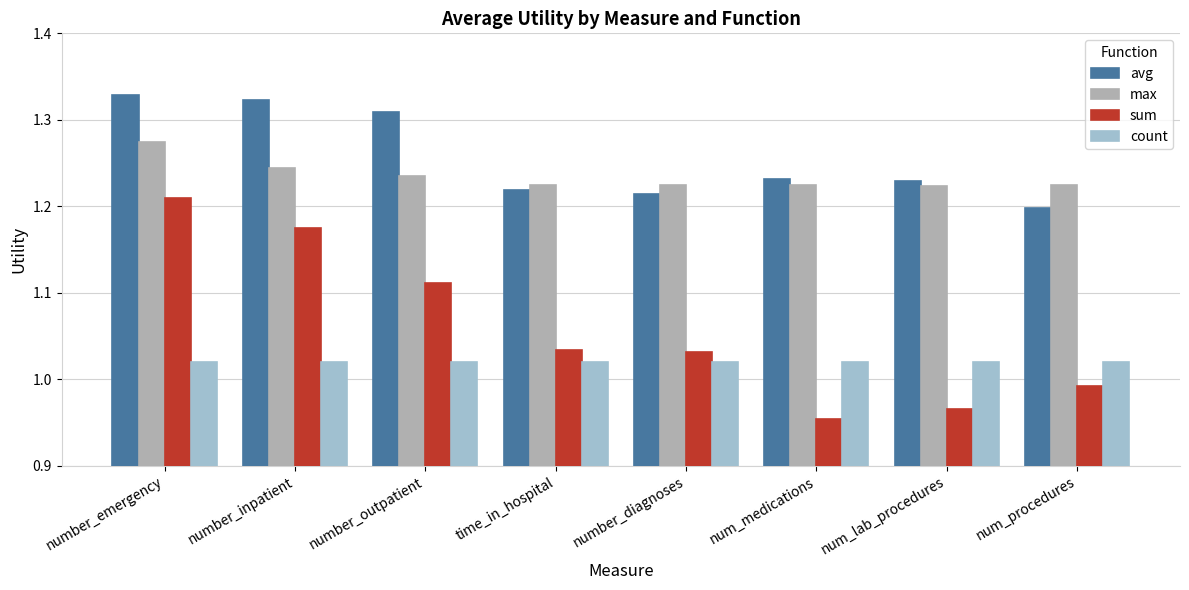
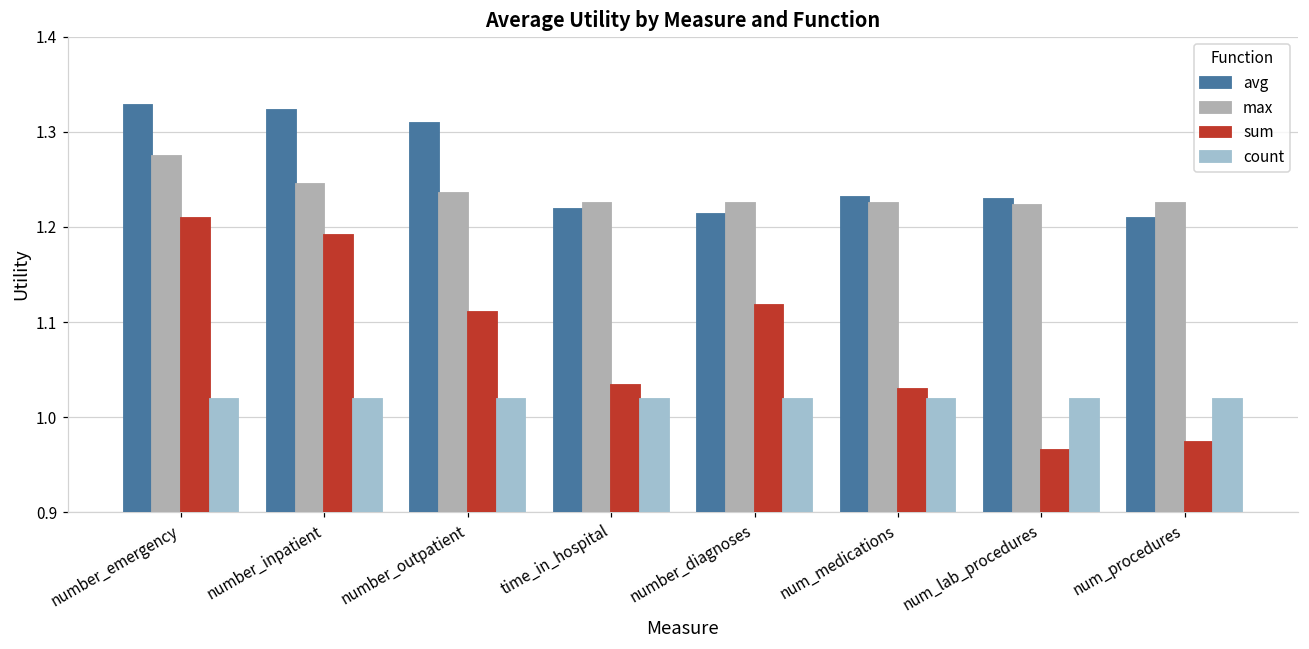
sum, number_inpatient: 1.18 -> 1.19
sum, number_diagnoses: 1.03 -> 1.12
sum, num_medications: 0.95 -> 1.03
avg, num_procedures: 1.20 -> 1.21
sum, num_procedures: 0.99 -> 0.97
